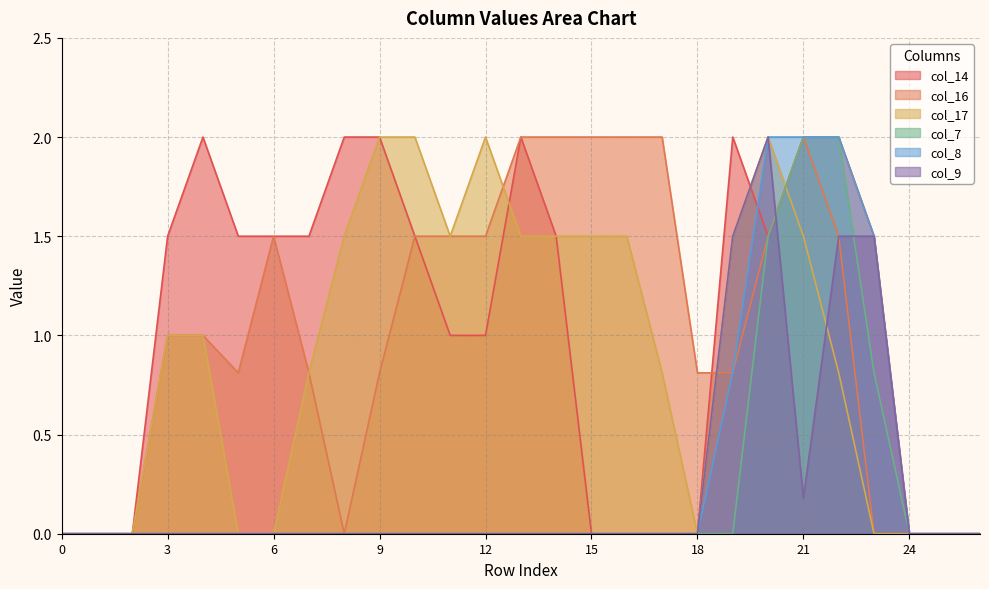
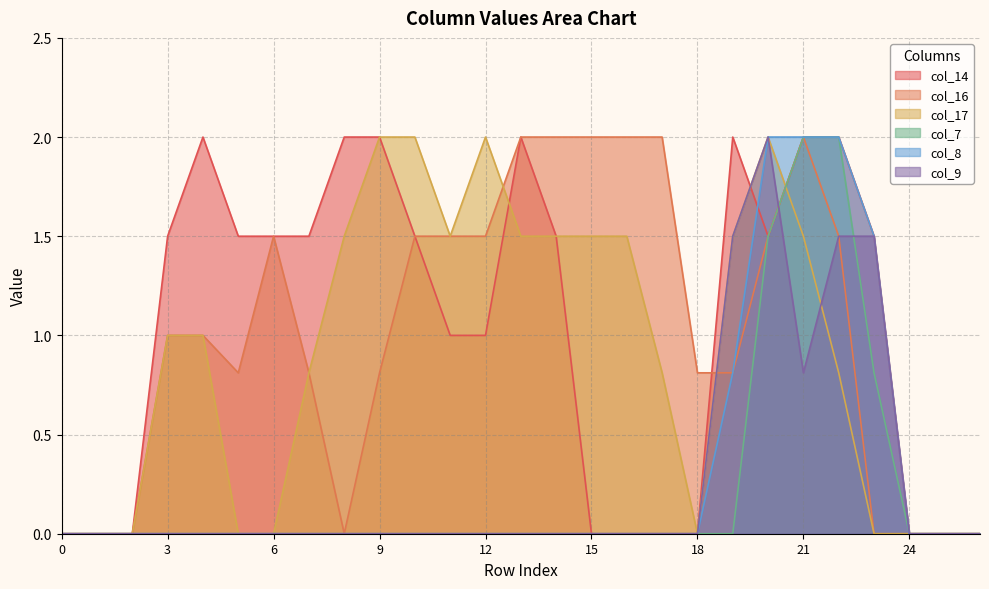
col_9, 21: 0.18 -> 0.81
